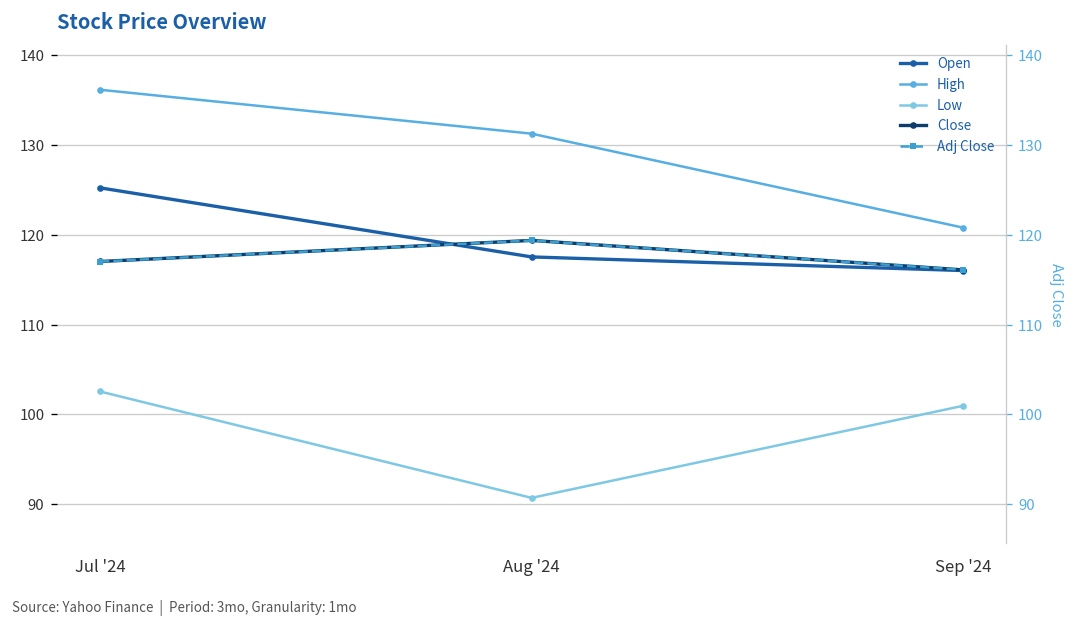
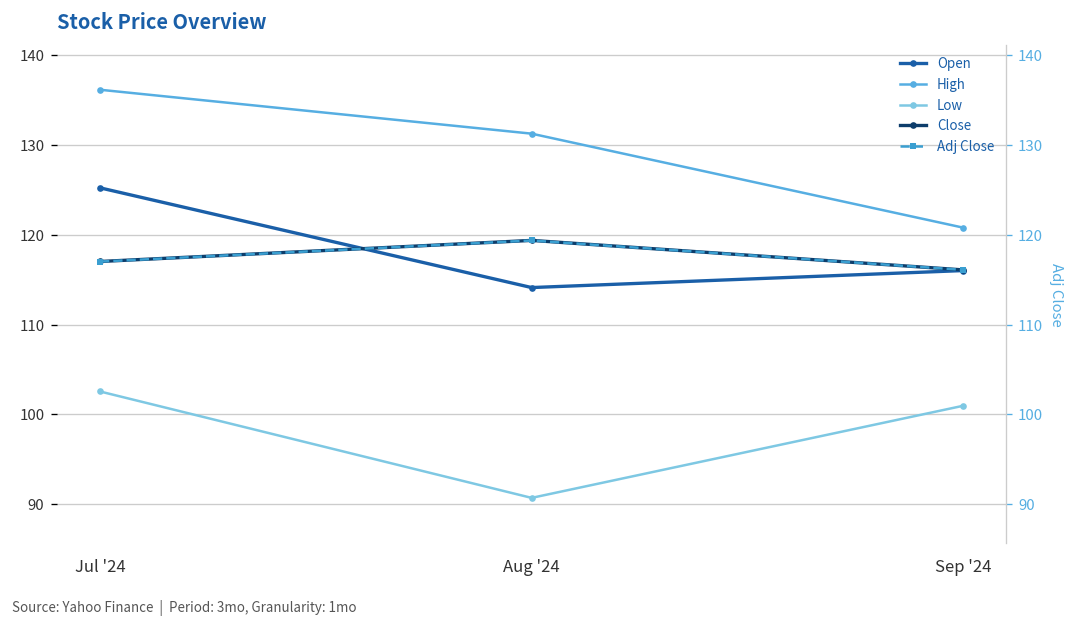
Open, Aug '24: 118 -> 114
